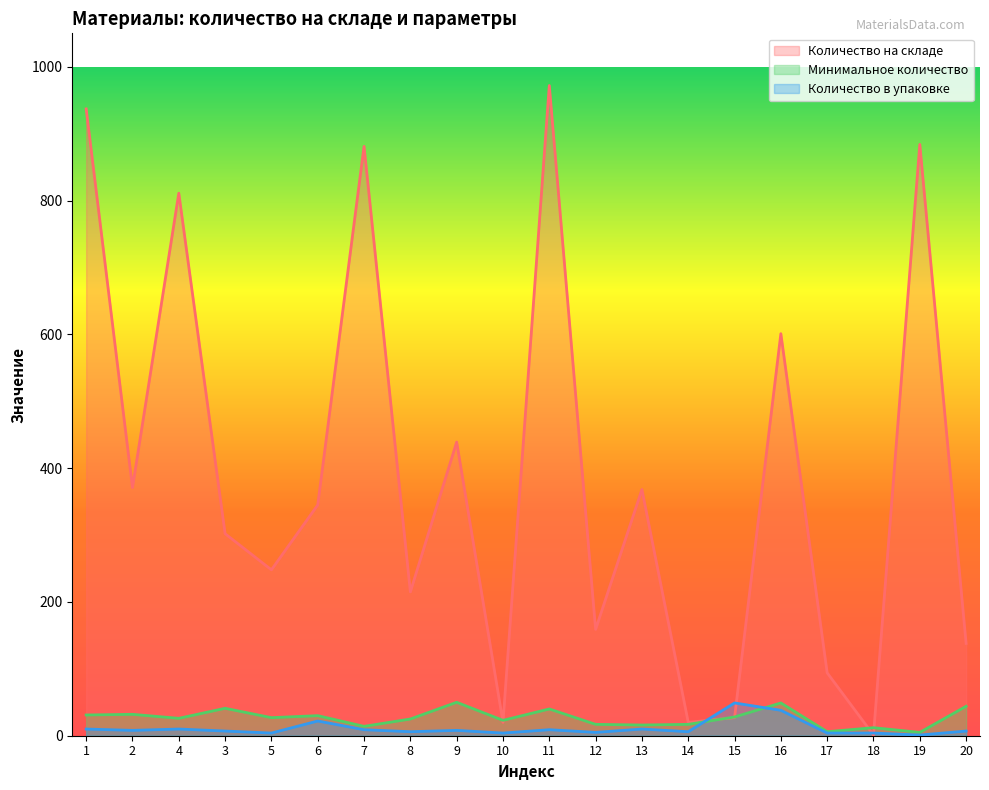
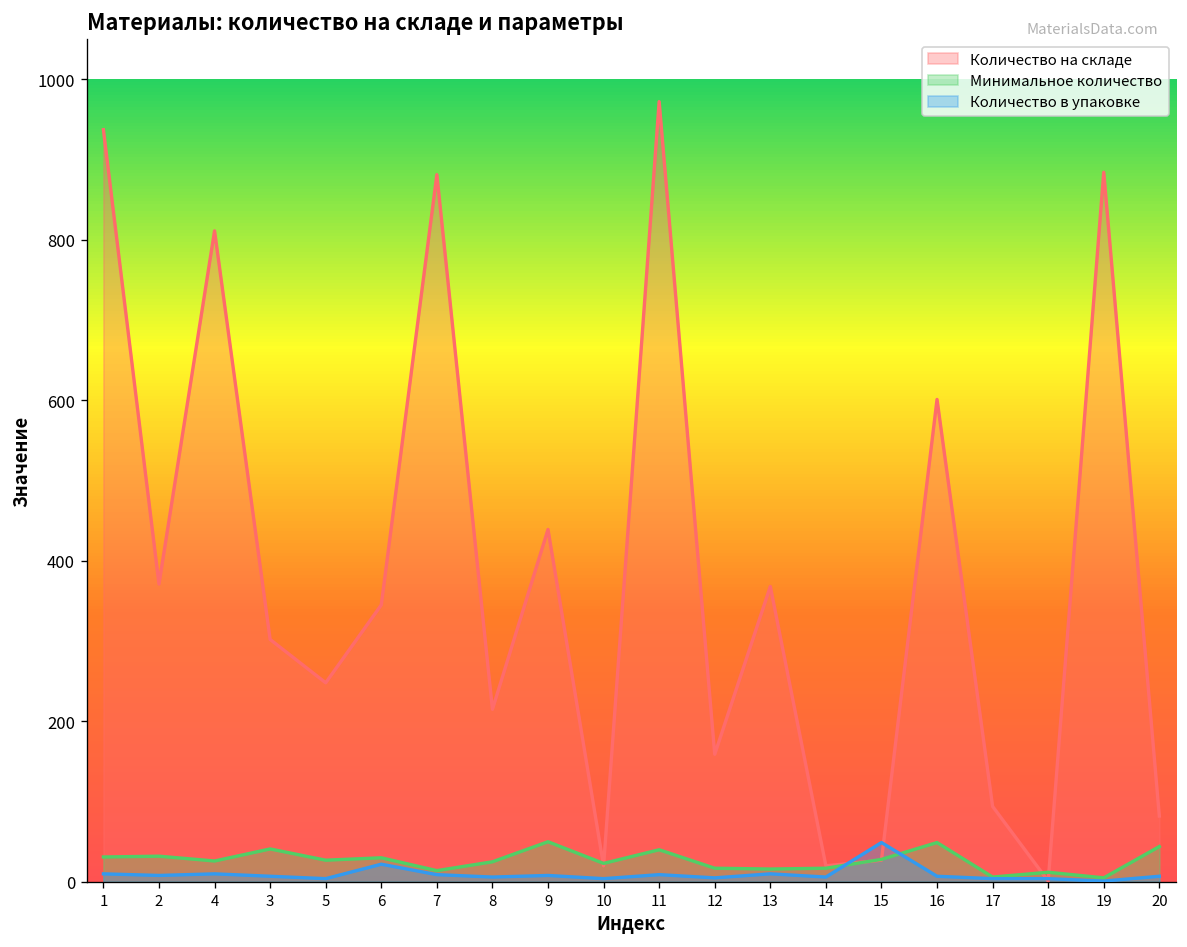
Количество в упаковке, 16: 40 -> 10
Количество на складе, 20: 140 -> 80
